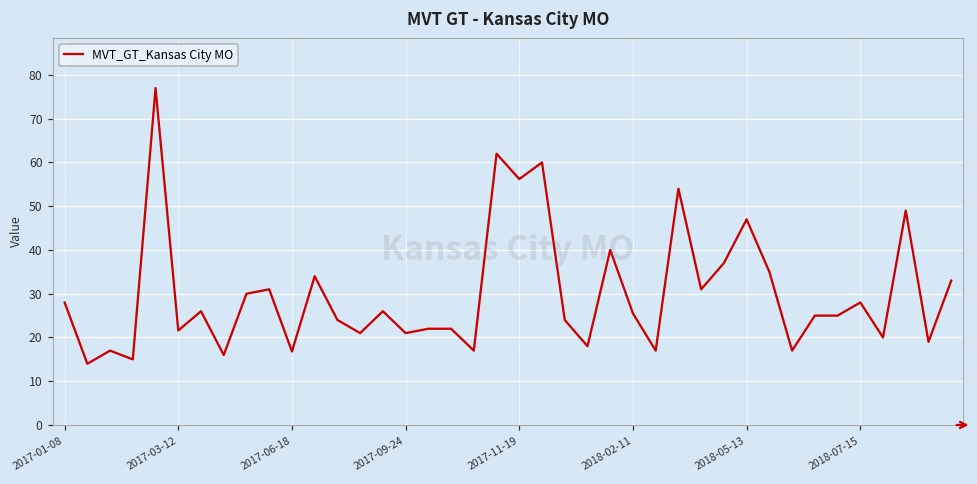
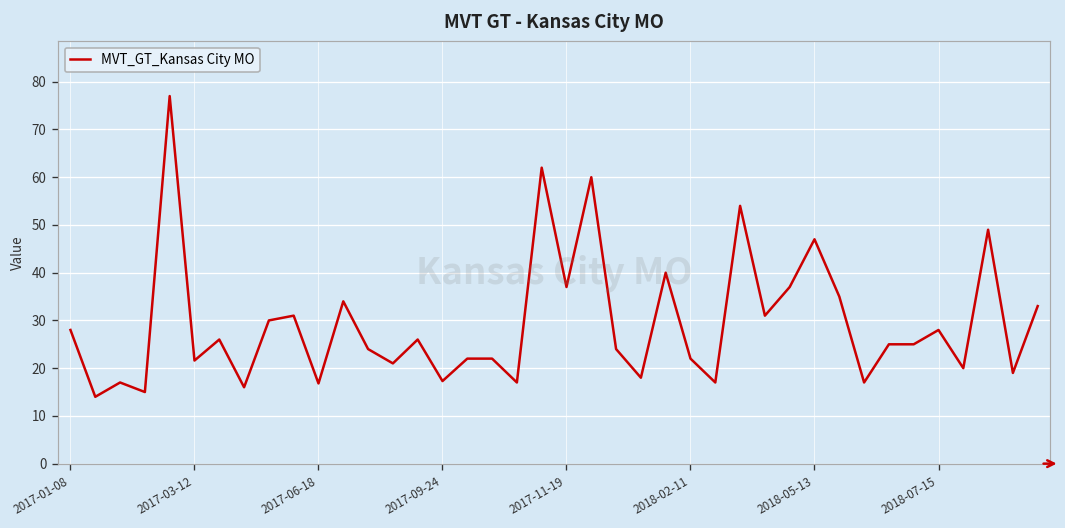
2017-09-24: 21 -> 17
2017-11-19: 56 -> 37
2018-02-11: 26 -> 22
